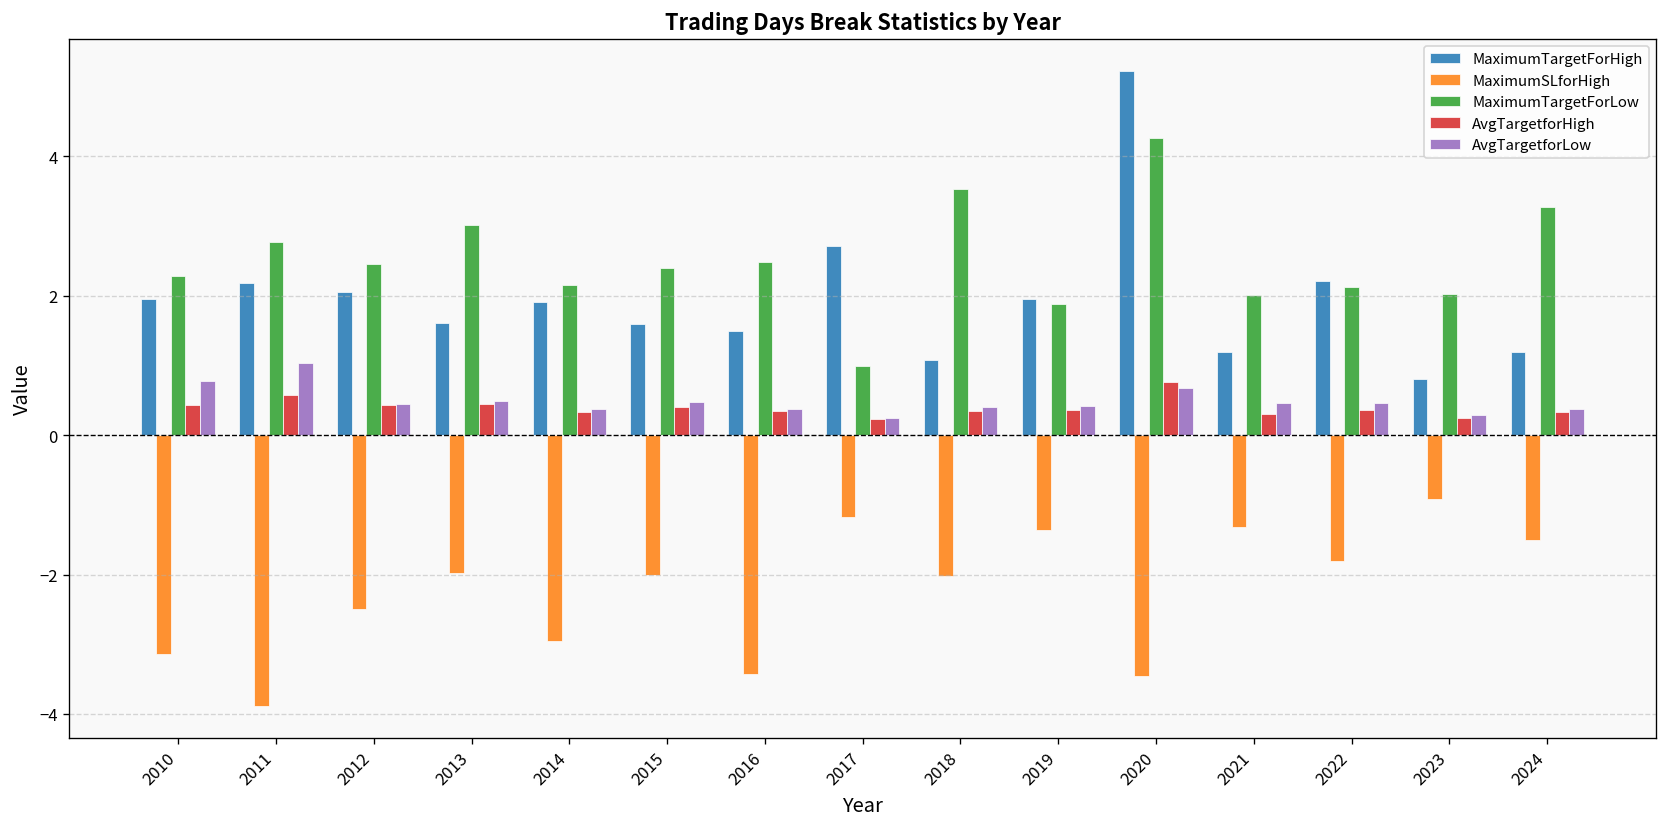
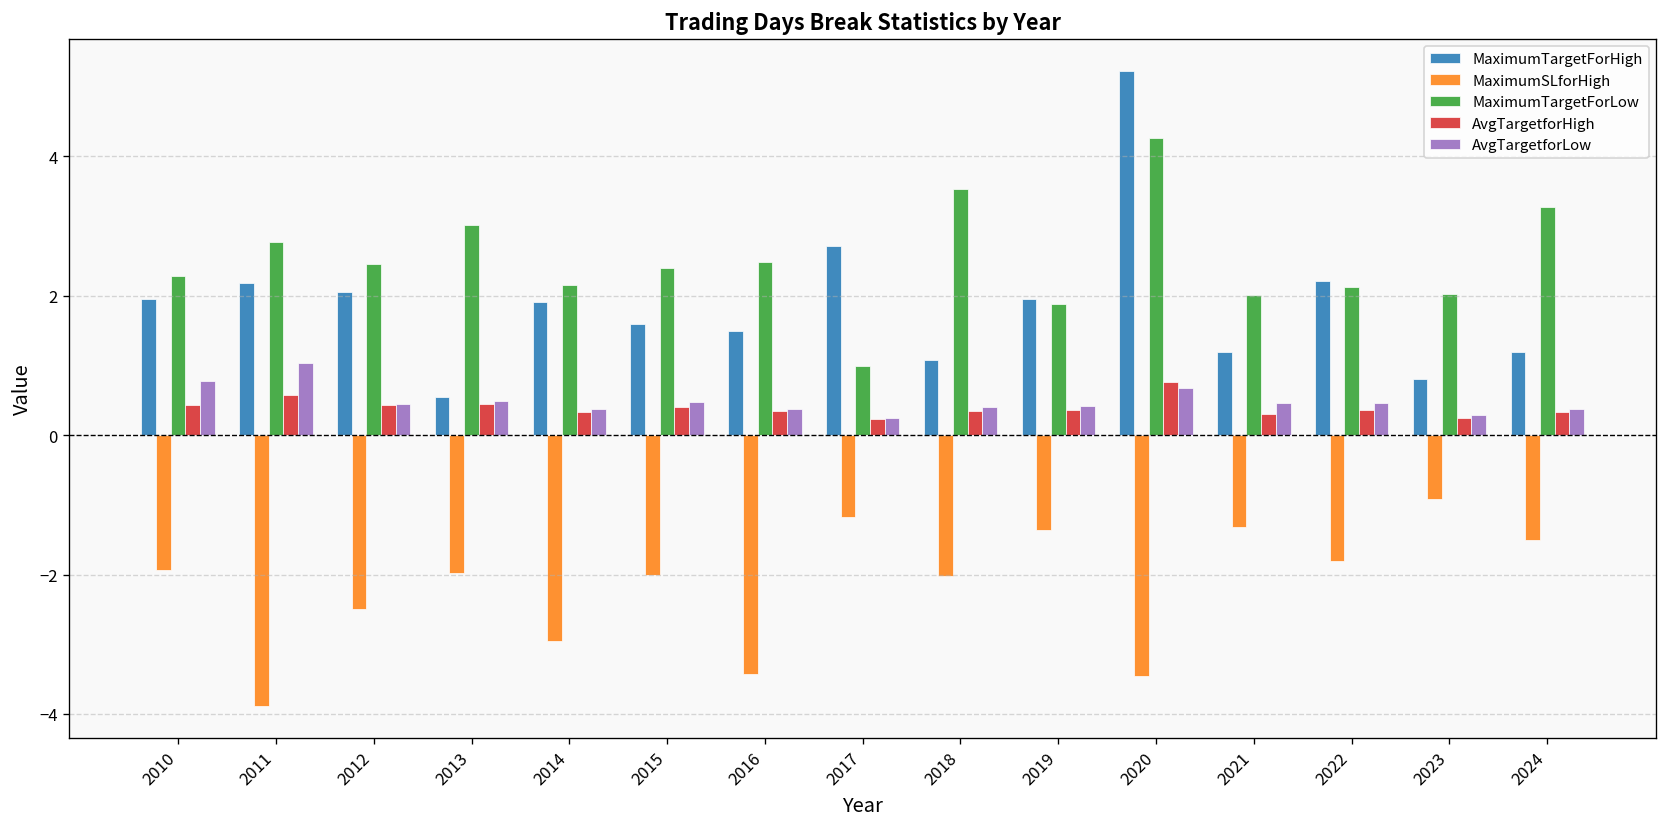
MaximumSLforHigh, 2010: -3.1 -> -1.9
MaximumTargetForHigh, 2013: 1.6 -> 0.6
